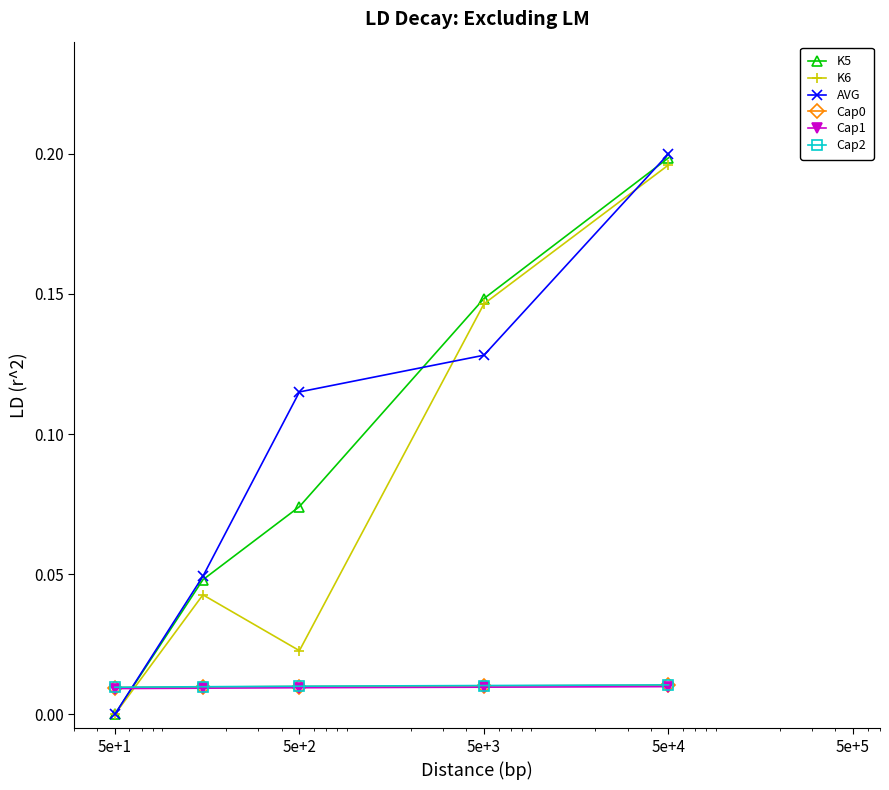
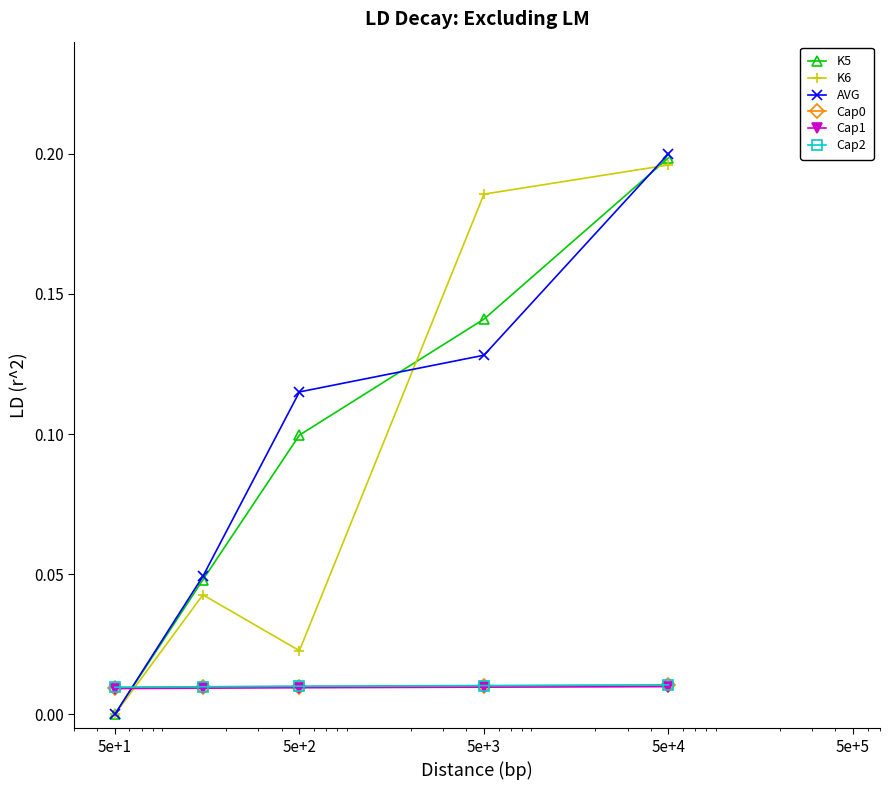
K5, 5e+2: 0.074 -> 0.100
K5, 5e+3: 0.148 -> 0.141
K6, 5e+3: 0.146 -> 0.186
